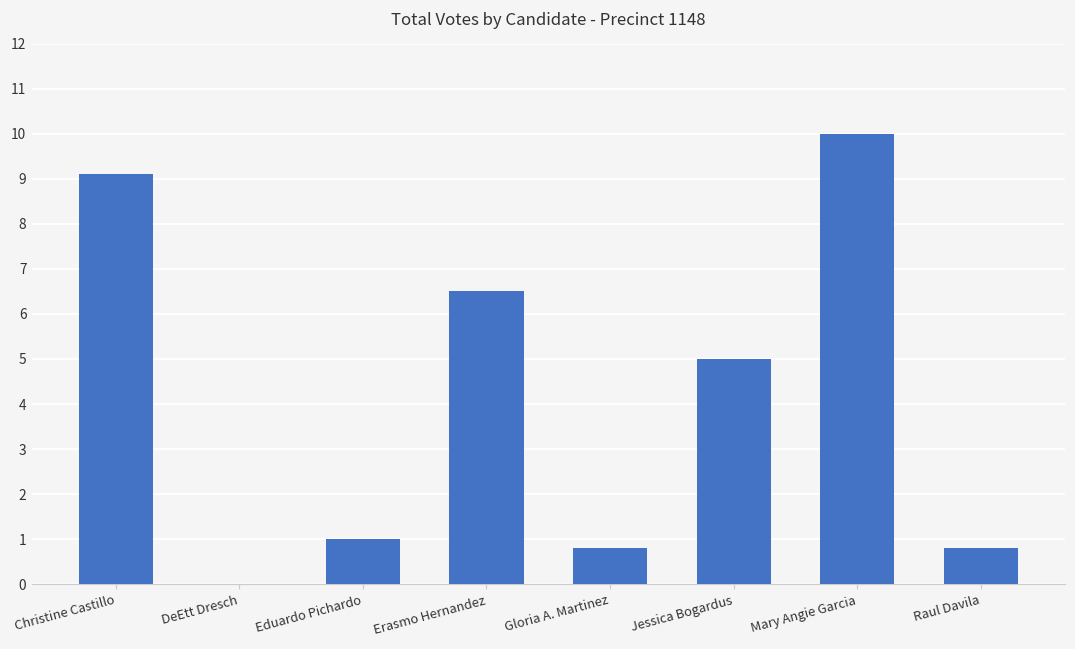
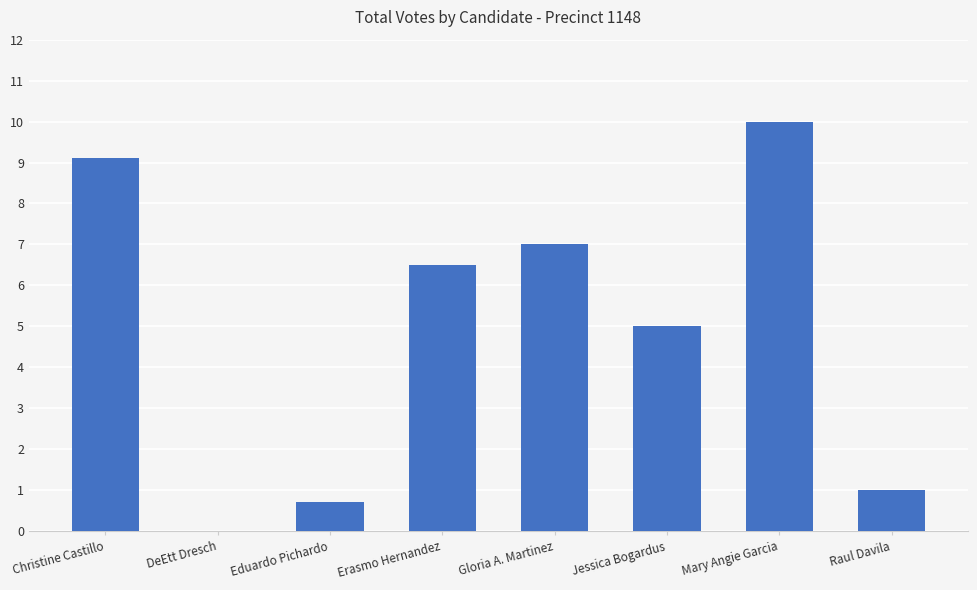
Eduardo Pichardo: 1.0 -> 0.7
Gloria A. Martinez: 0.8 -> 7.0
Raul Davila: 0.8 -> 1.0
